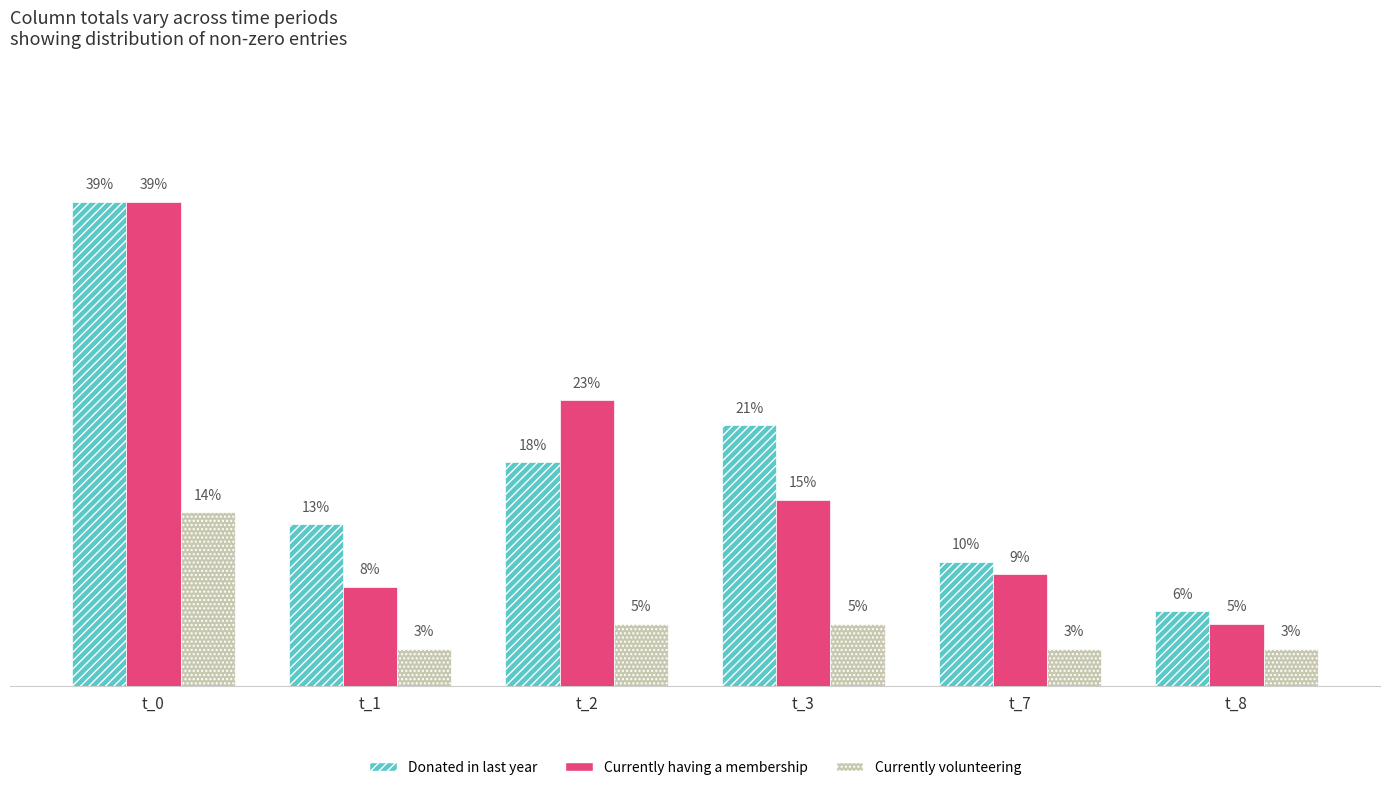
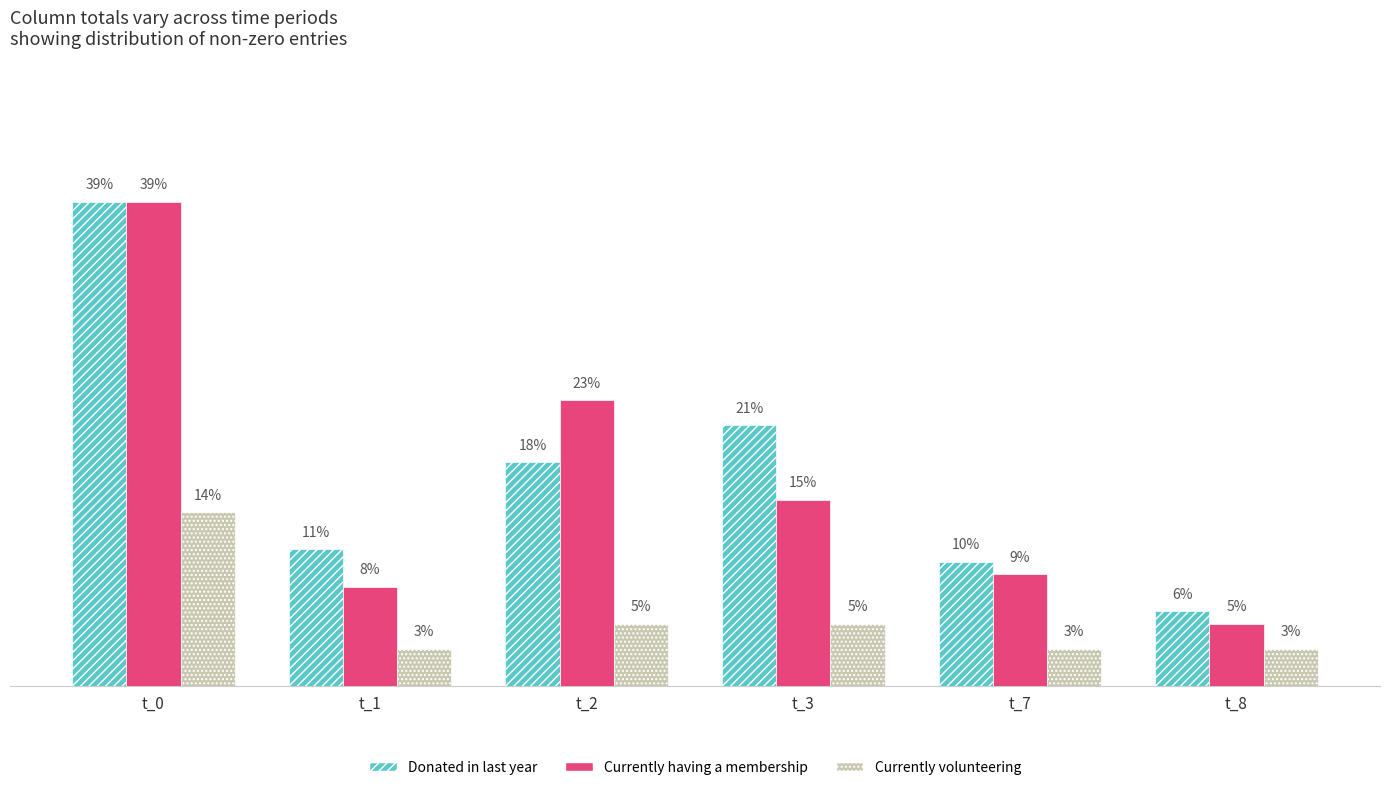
Donated in last year, t_1: 13% -> 11%
